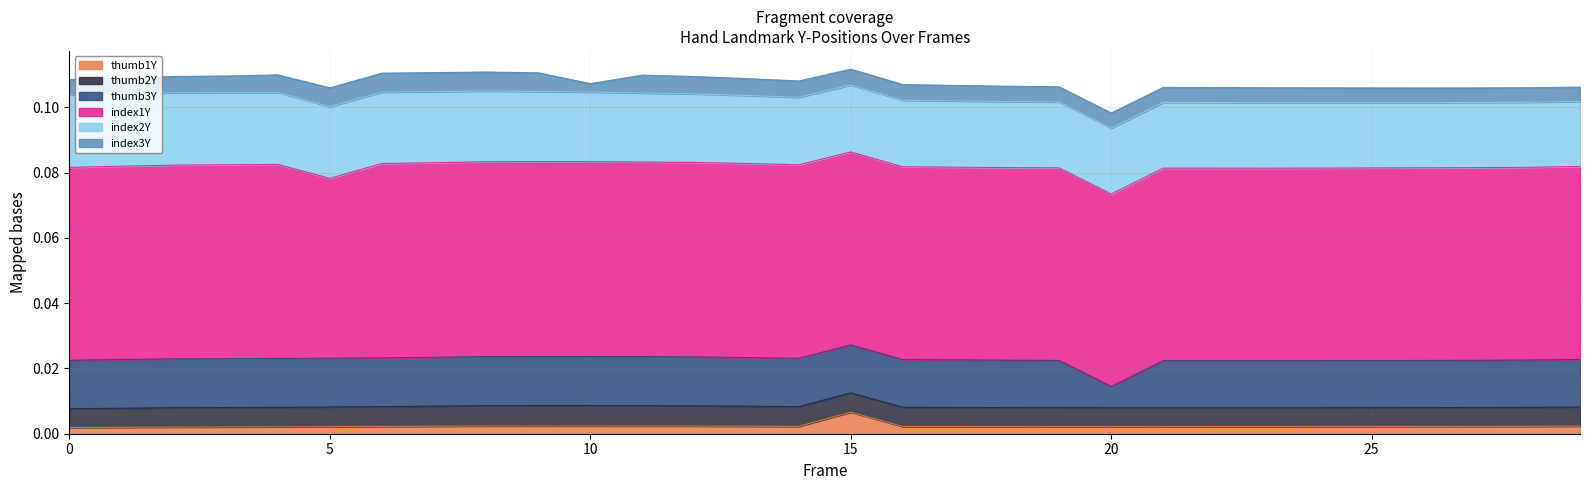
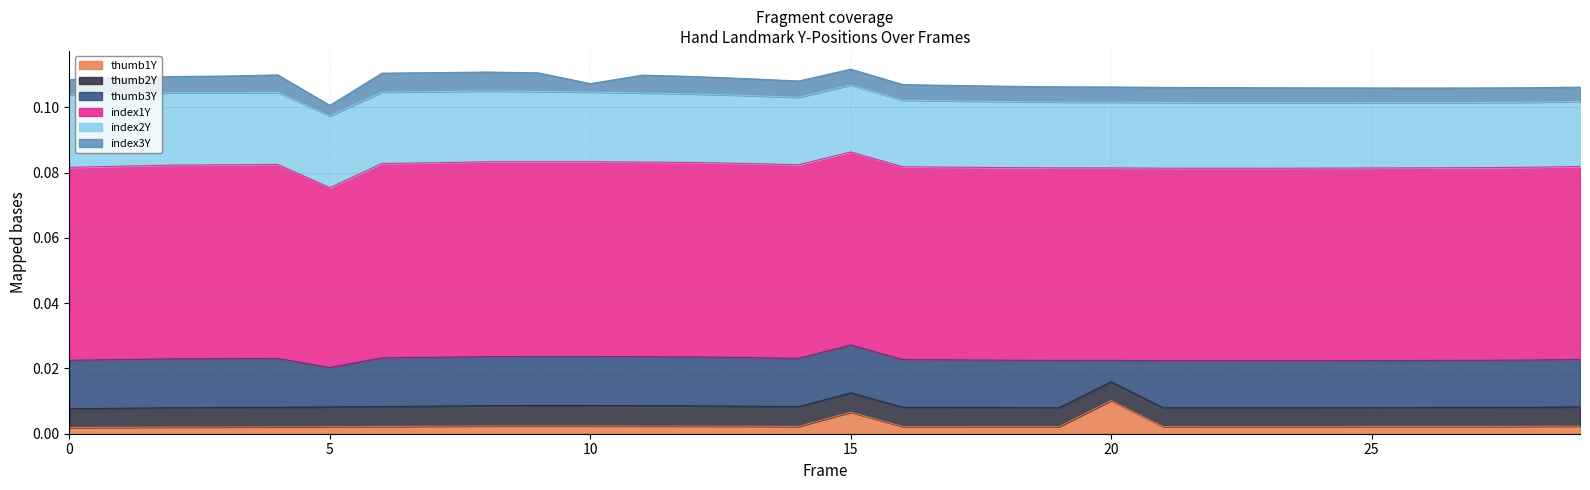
thumb3Y, 5: 0.015 -> 0.012
index3Y, 5: 0.006 -> 0.003
thumb1Y, 20: 0.002 -> 0.010
